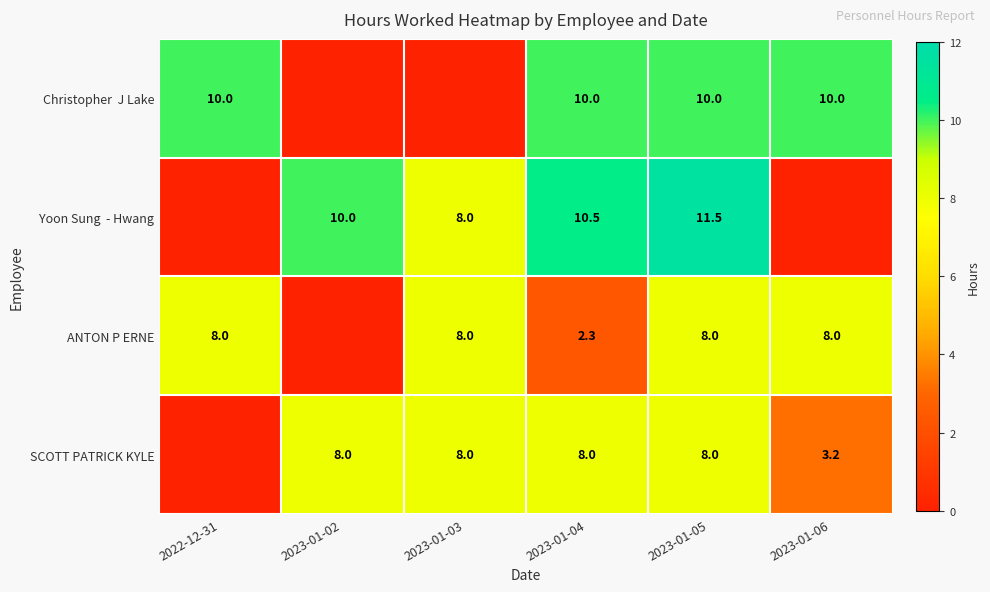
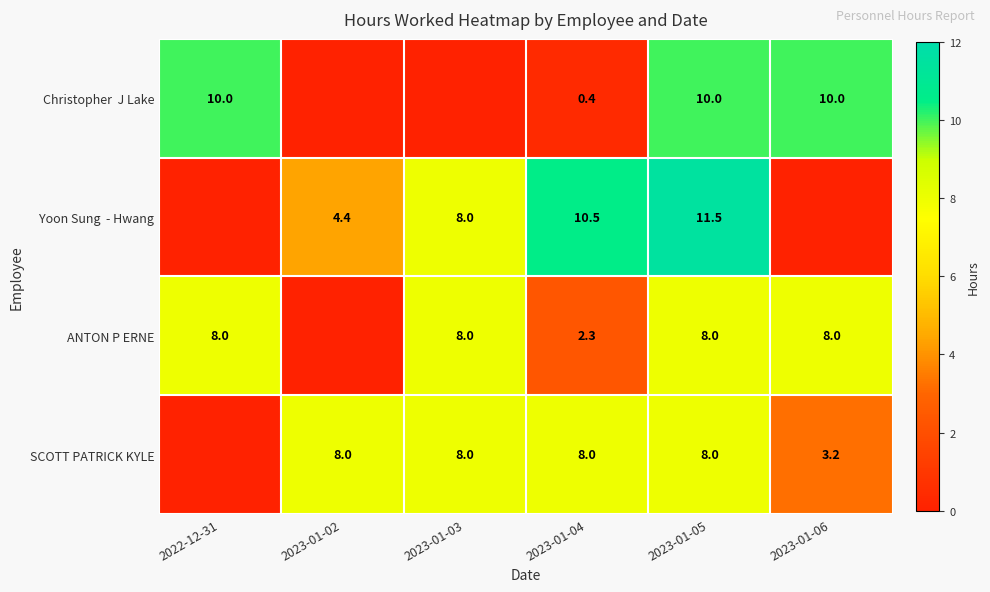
Christopher J Lake, 2023-01-04: 10.0 -> 0.4
Yoon Sung - Hwang, 2023-01-02: 10.0 -> 4.4
